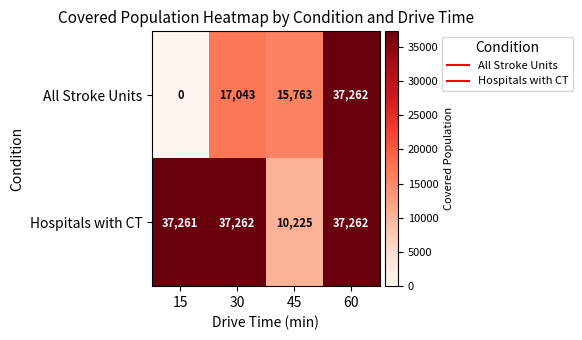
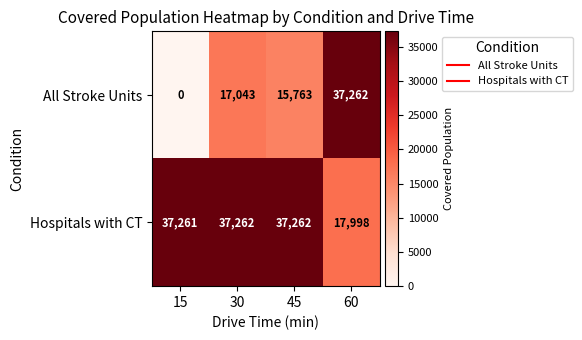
Hospitals with CT, 45: 10,225 -> 37,262
Hospitals with CT, 60: 37,262 -> 17,998
